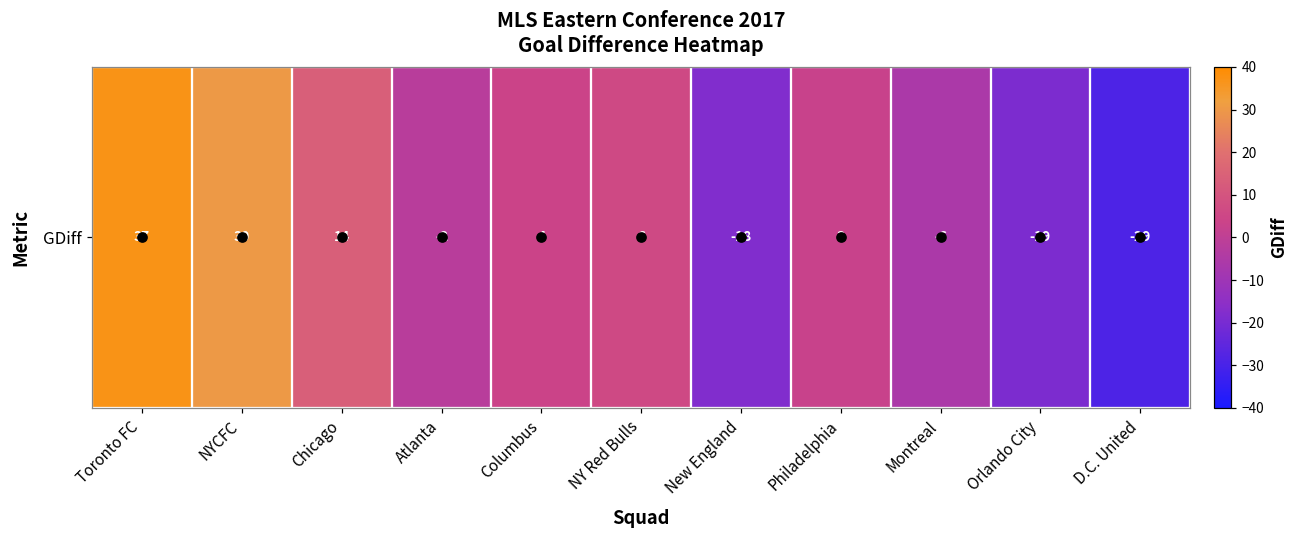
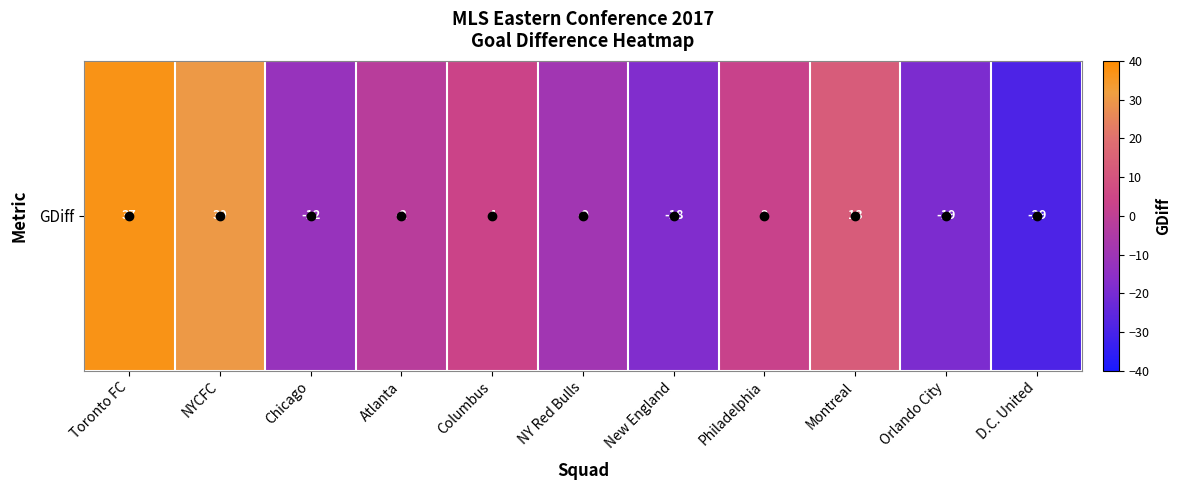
GDiff, Chicago: 14 -> -12
GDiff, NY Red Bulls: 6 -> -9
GDiff, Montreal: -6 -> 13
